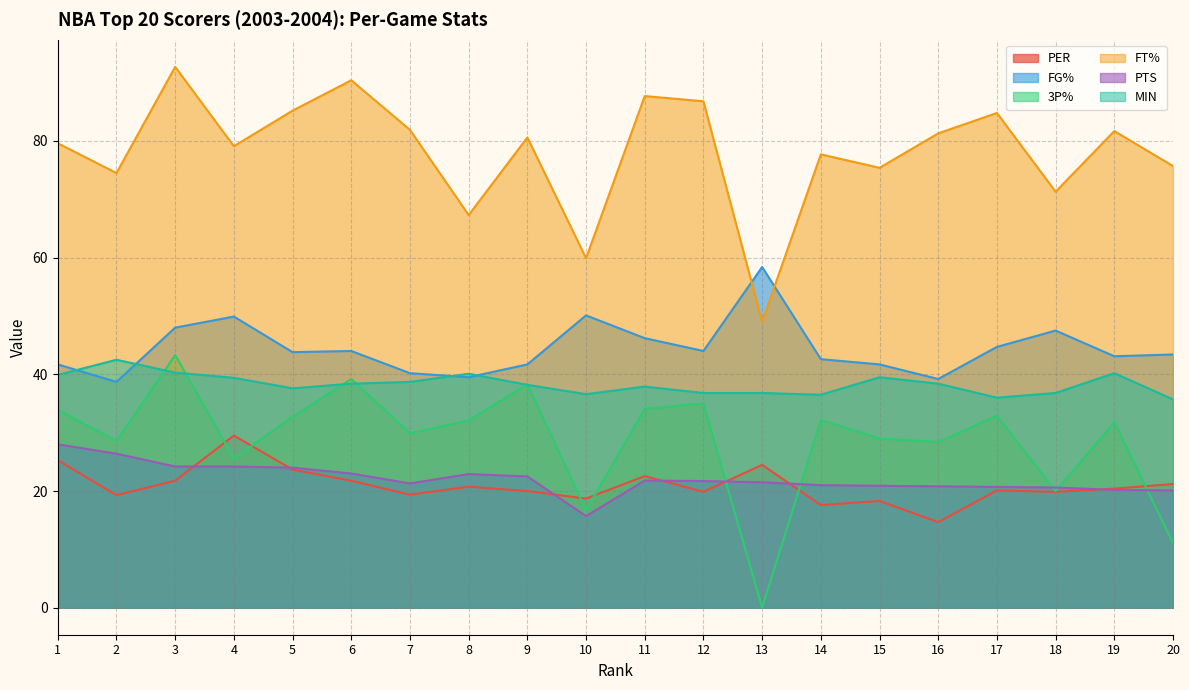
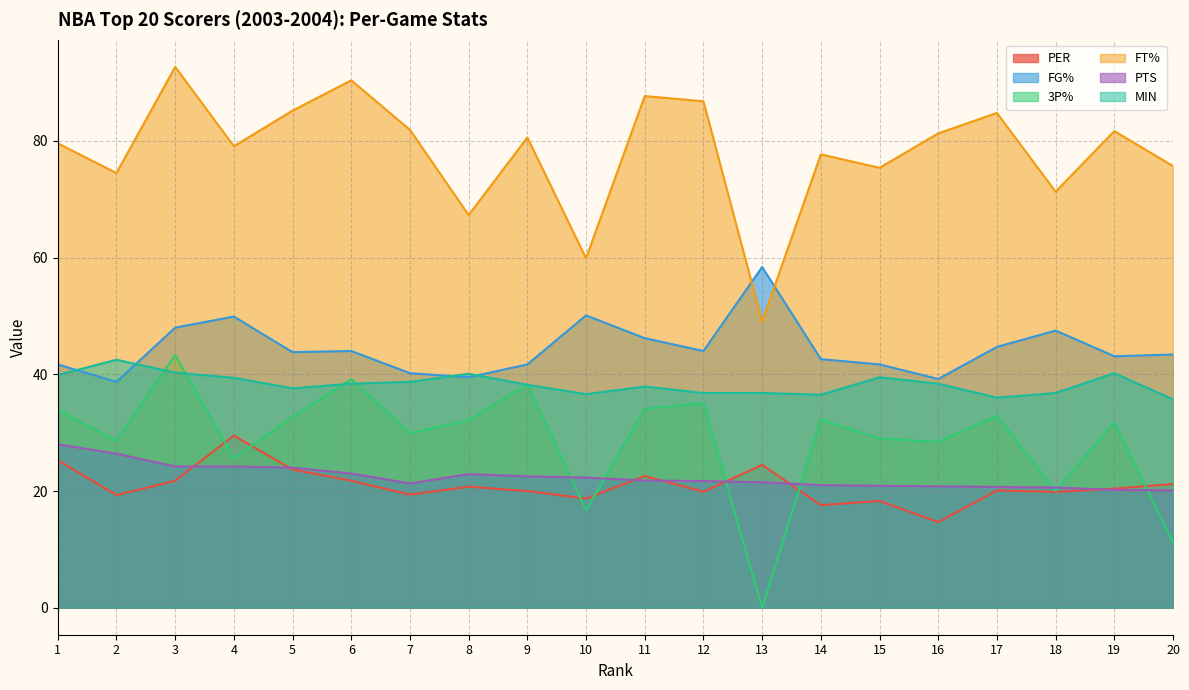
PTS, 10: 16 -> 22
